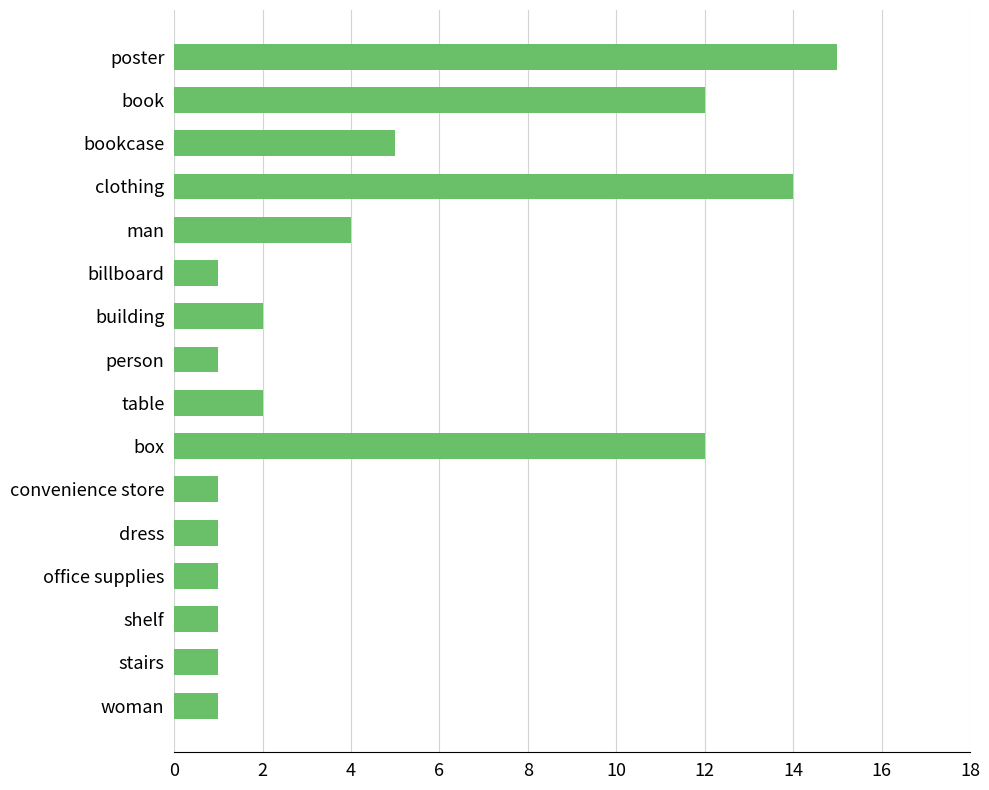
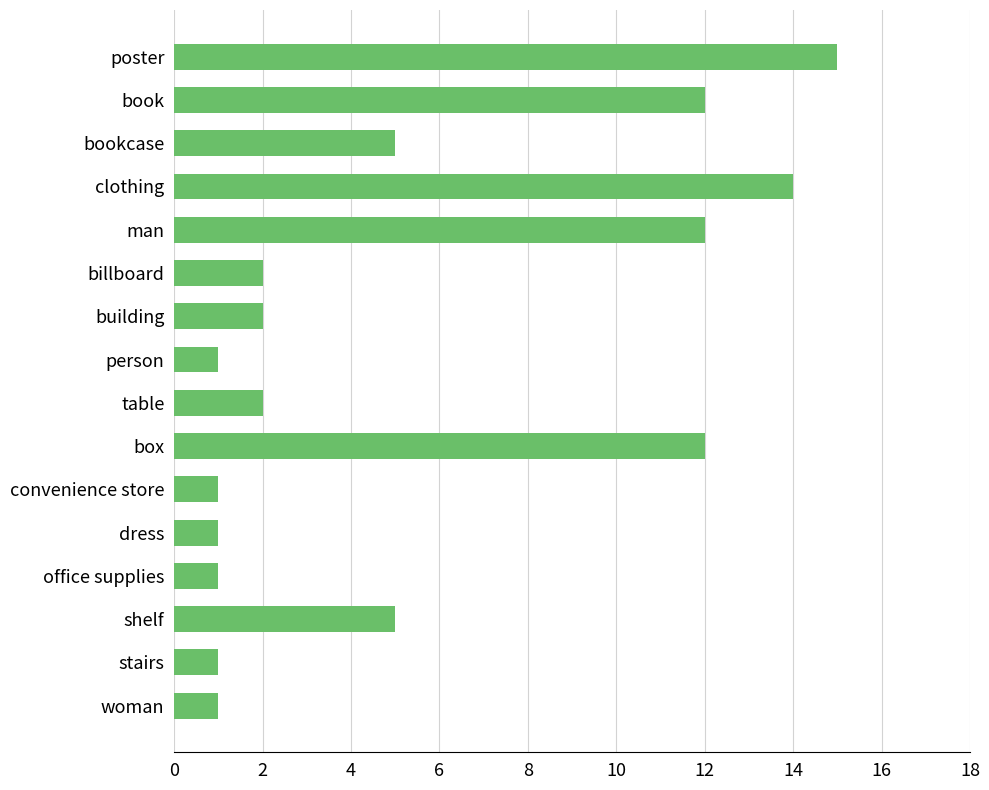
man: 4 -> 12
billboard: 1 -> 2
shelf: 1 -> 5
